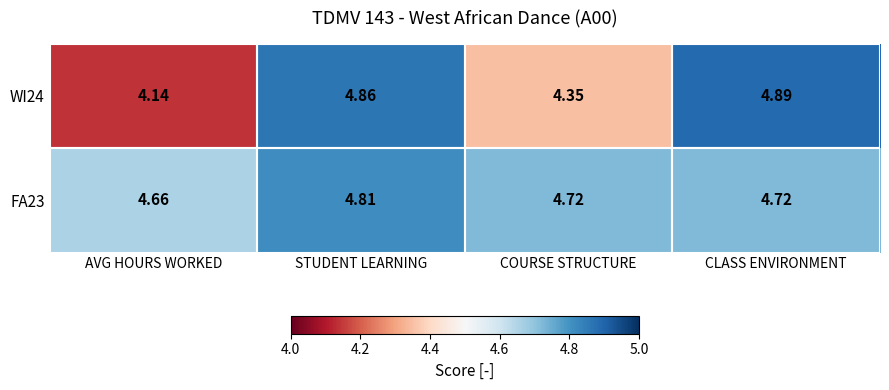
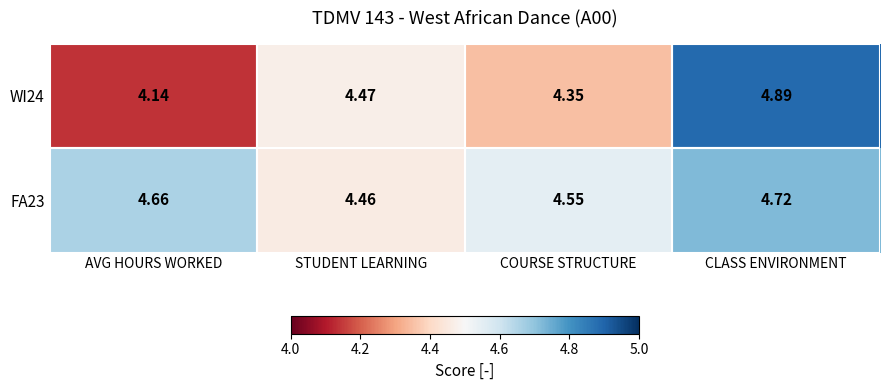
WI24, STUDENT LEARNING: 4.86 -> 4.47
FA23, STUDENT LEARNING: 4.81 -> 4.46
FA23, COURSE STRUCTURE: 4.72 -> 4.55
